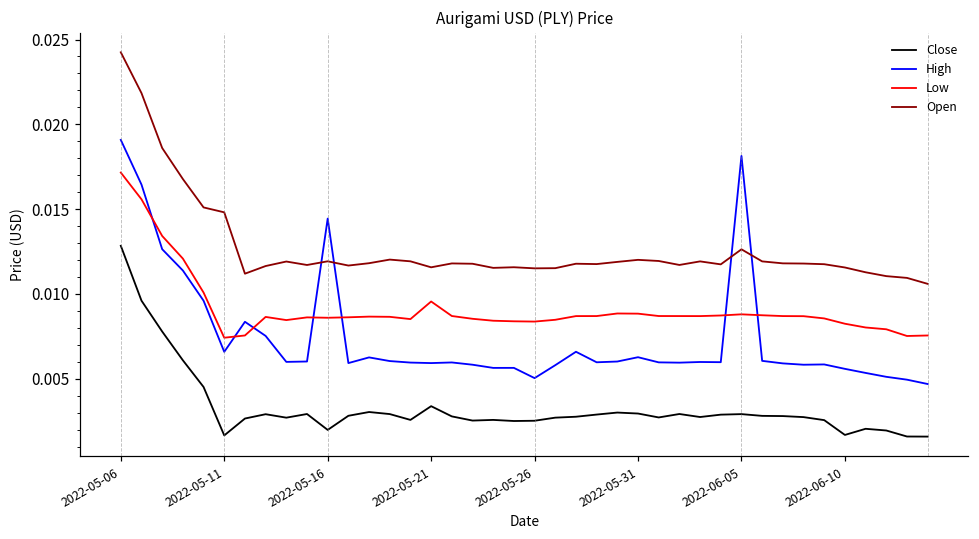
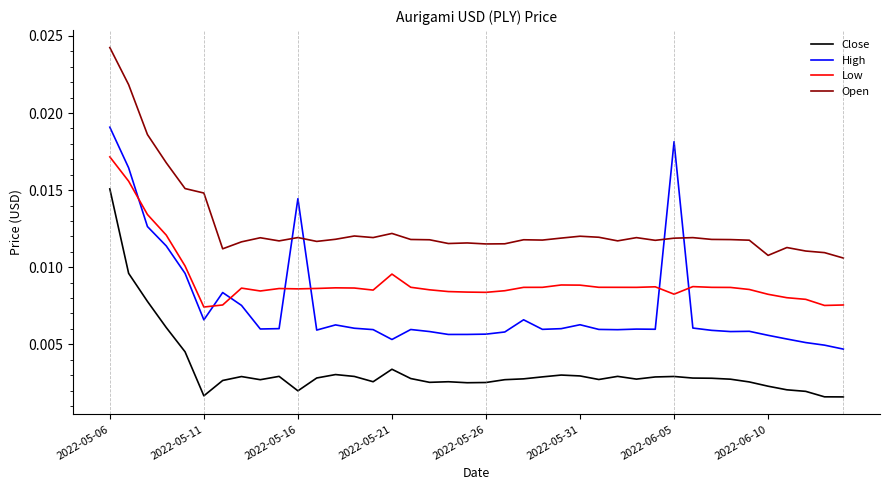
Close, 2022-05-06: 0.0128 -> 0.0151
High, 2022-05-21: 0.0059 -> 0.0053
Open, 2022-05-21: 0.0116 -> 0.0122
High, 2022-05-26: 0.0050 -> 0.0057
Low, 2022-06-05: 0.0088 -> 0.0083
Open, 2022-06-05: 0.0126 -> 0.0119
Close, 2022-06-10: 0.0017 -> 0.0023
Open, 2022-06-10: 0.0116 -> 0.0108
